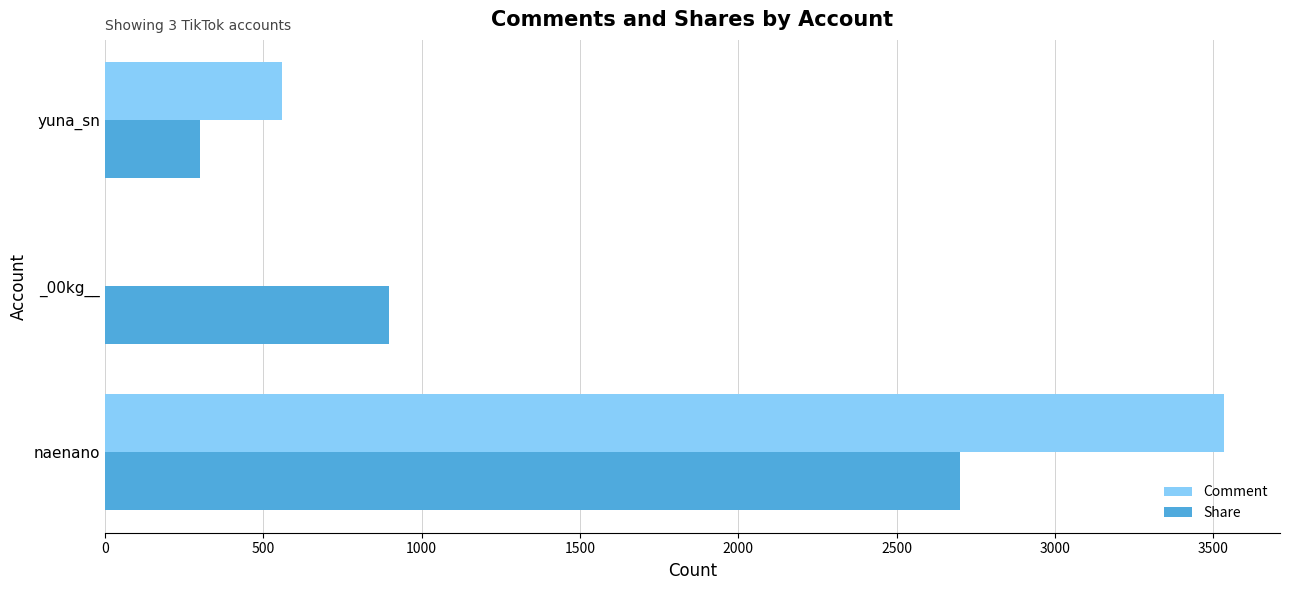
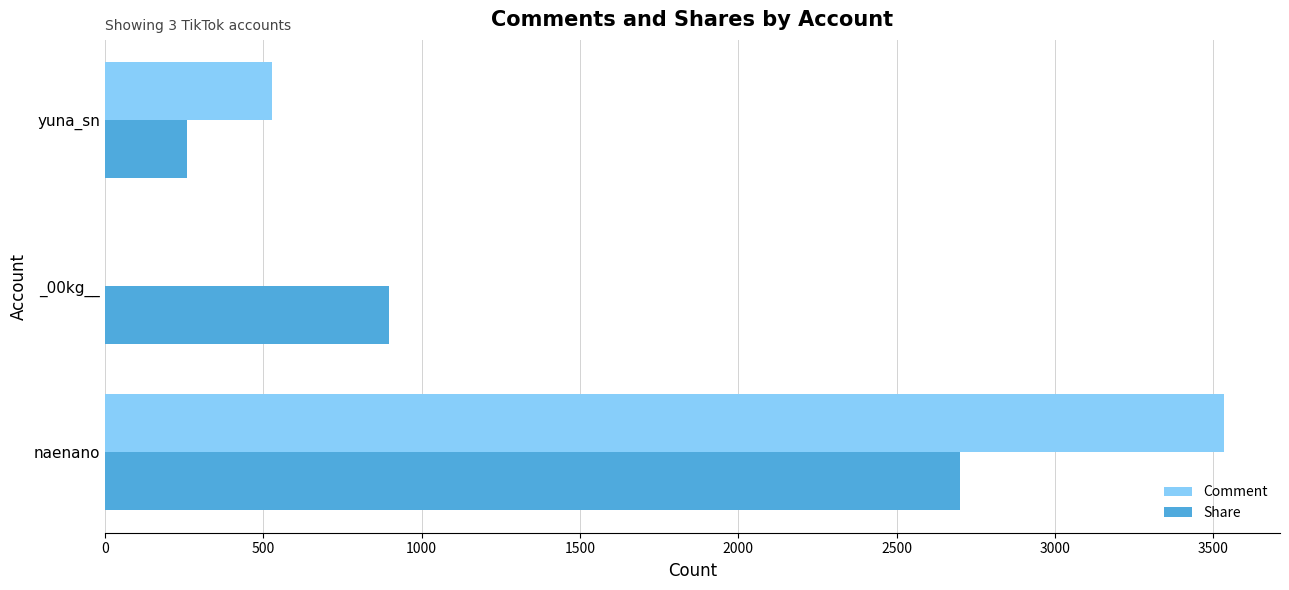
Comment, yuna_sn: 560 -> 530
Share, yuna_sn: 300 -> 260
